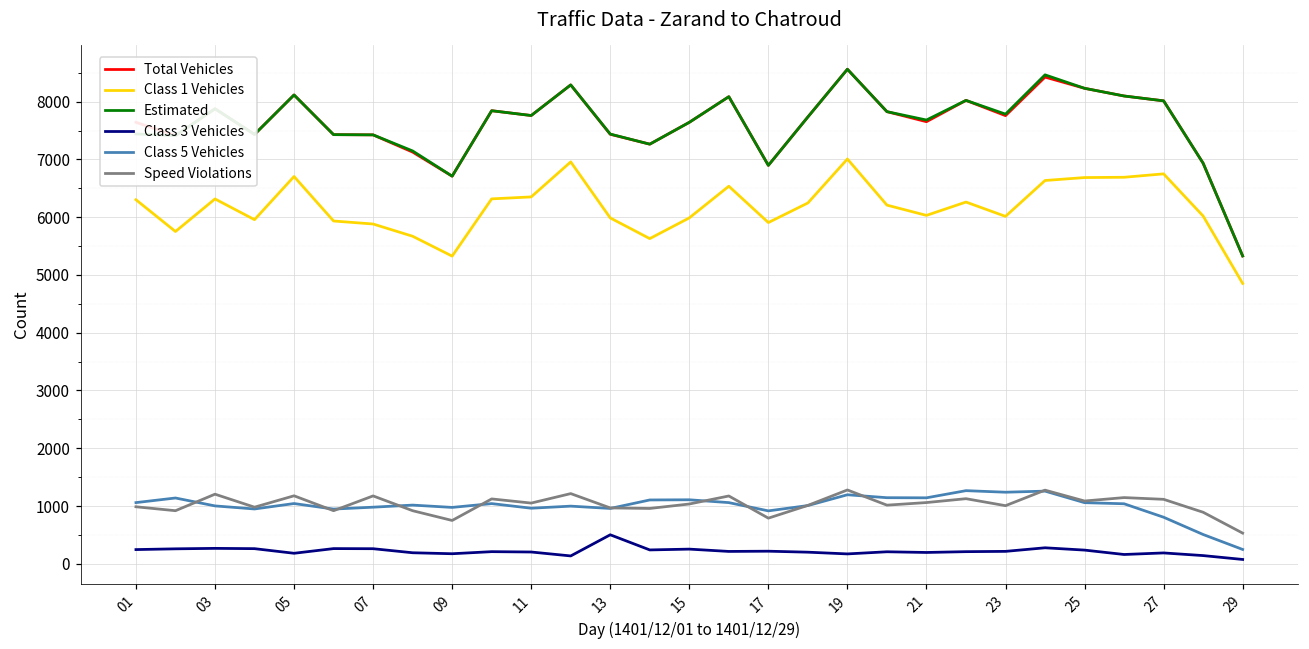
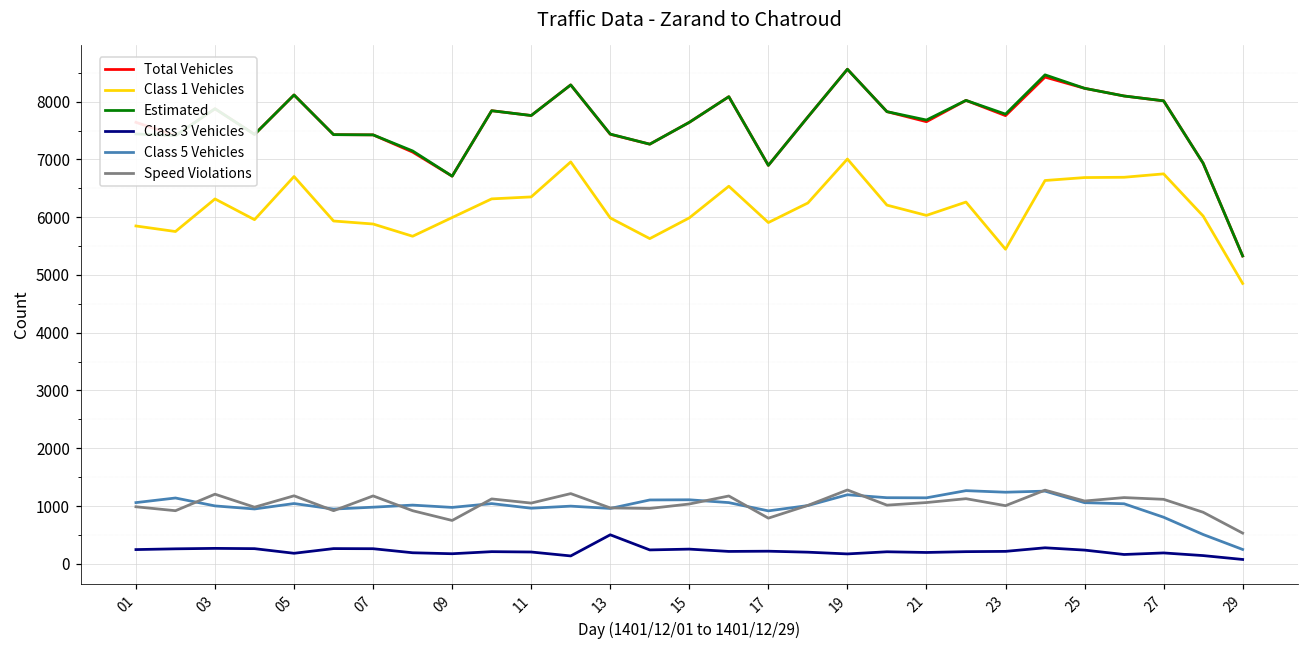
Class 1 Vehicles, 01: 6300 -> 5800
Class 1 Vehicles, 09: 5300 -> 6000
Class 1 Vehicles, 23: 6000 -> 5400
